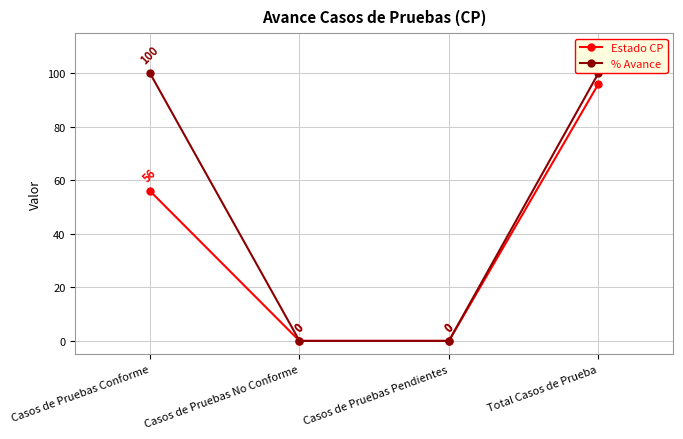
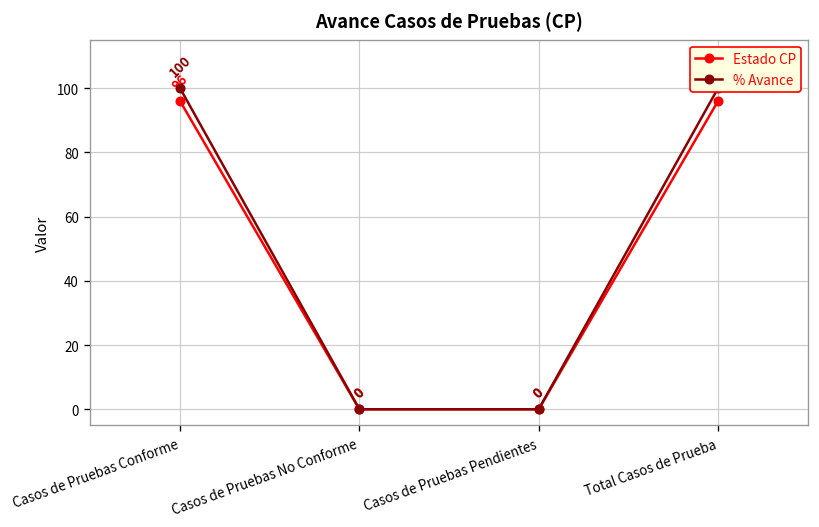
Estado CP, Casos de Pruebas Conforme: 56 -> 96
